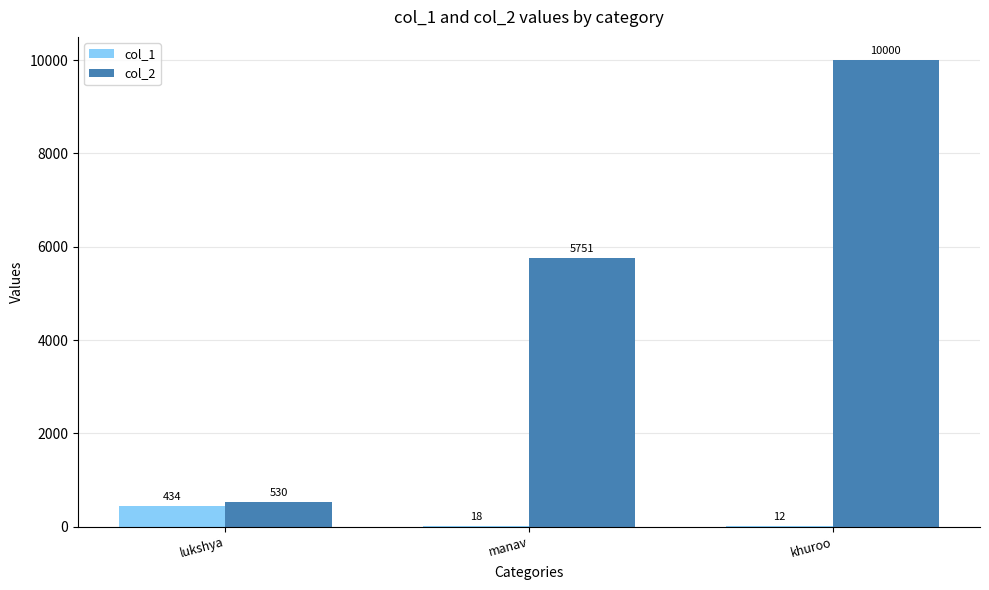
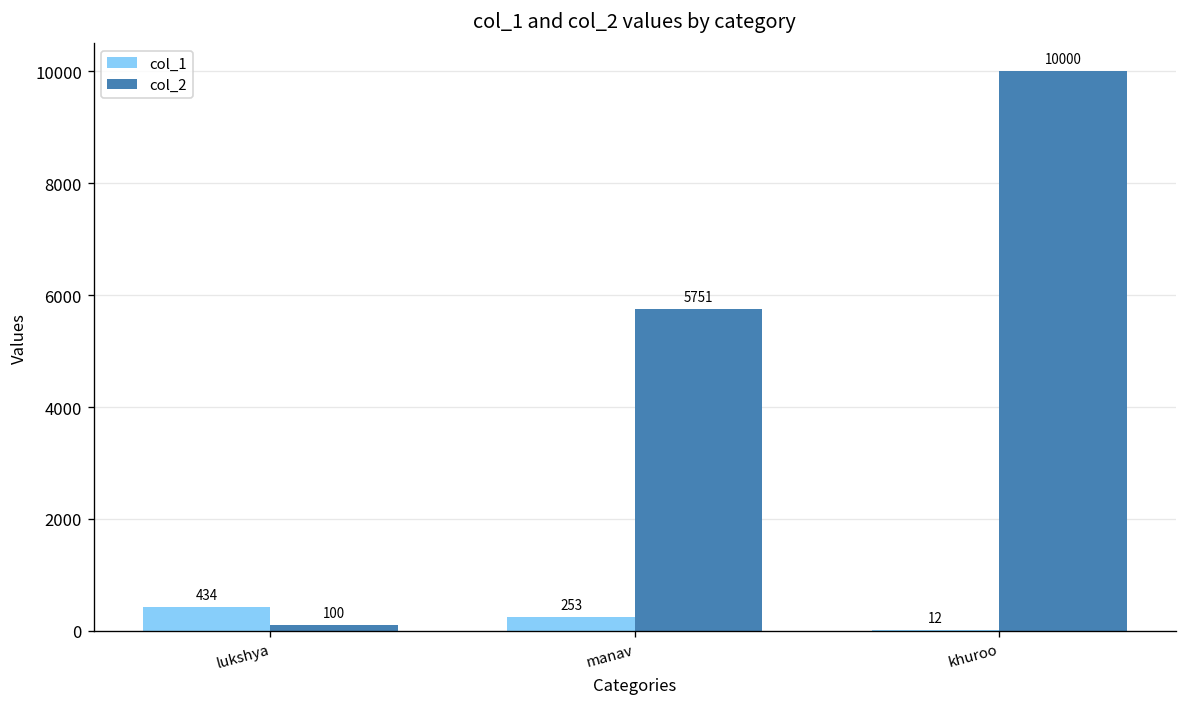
col_2, lukshya: 530 -> 100
col_1, manav: 18 -> 253
